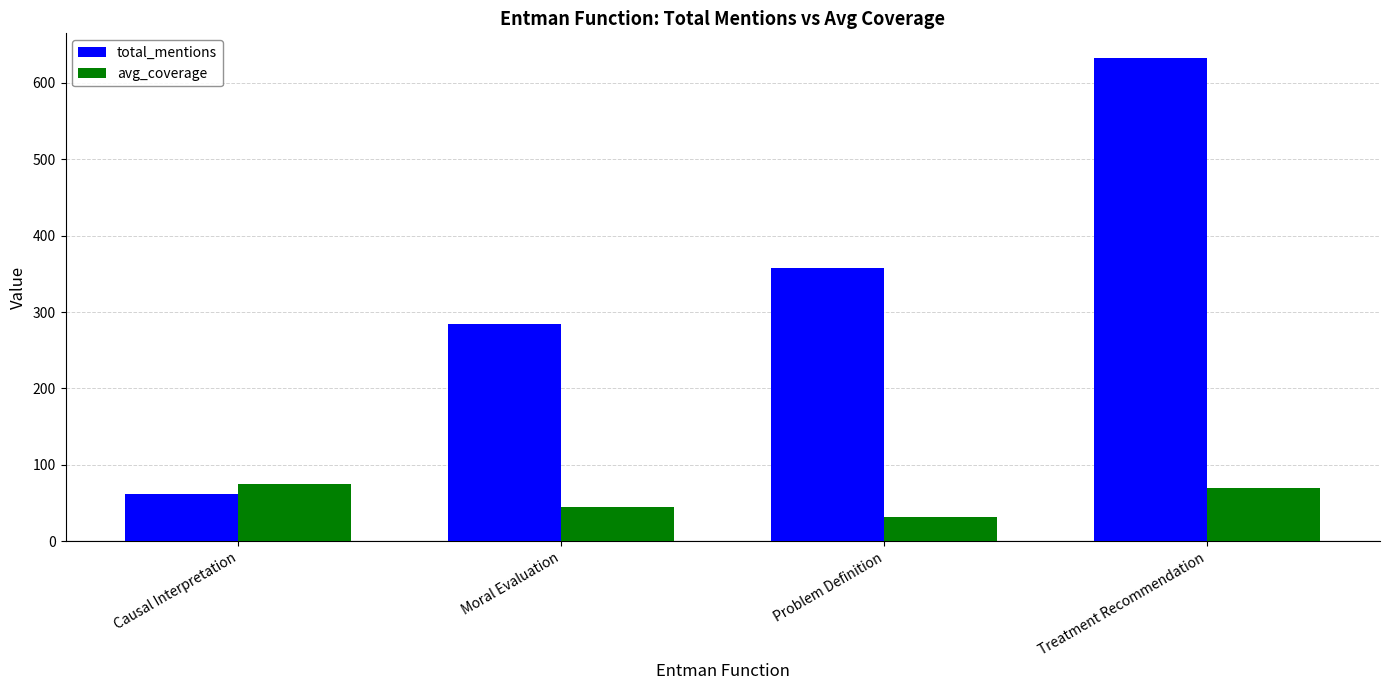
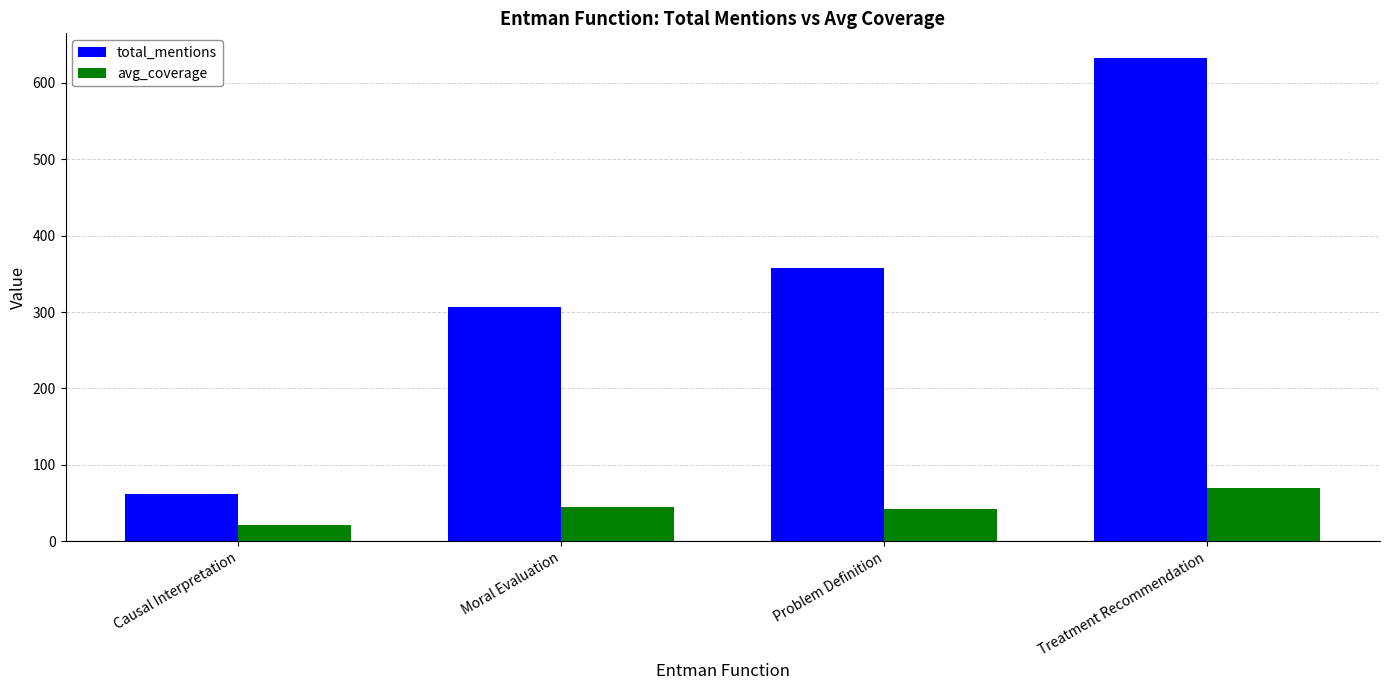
avg_coverage, Causal Interpretation: 80 -> 20
total_mentions, Moral Evaluation: 280 -> 310
avg_coverage, Problem Definition: 30 -> 40
